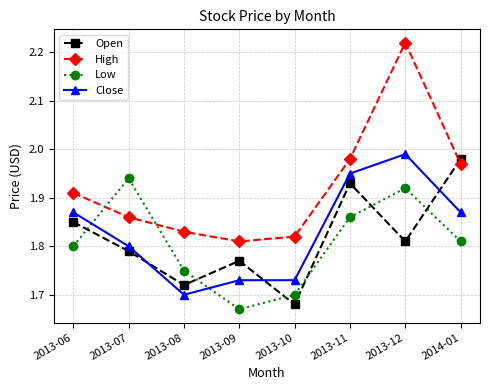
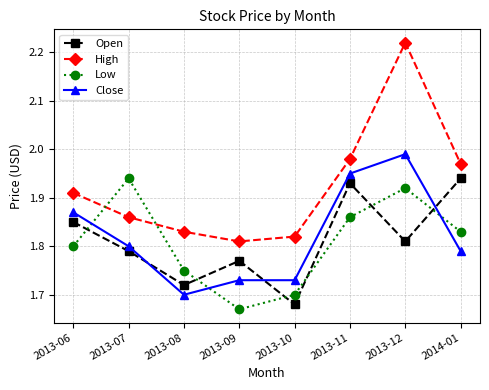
Open, 2014-01: 1.98 -> 1.94
Low, 2014-01: 1.81 -> 1.83
Close, 2014-01: 1.87 -> 1.79
